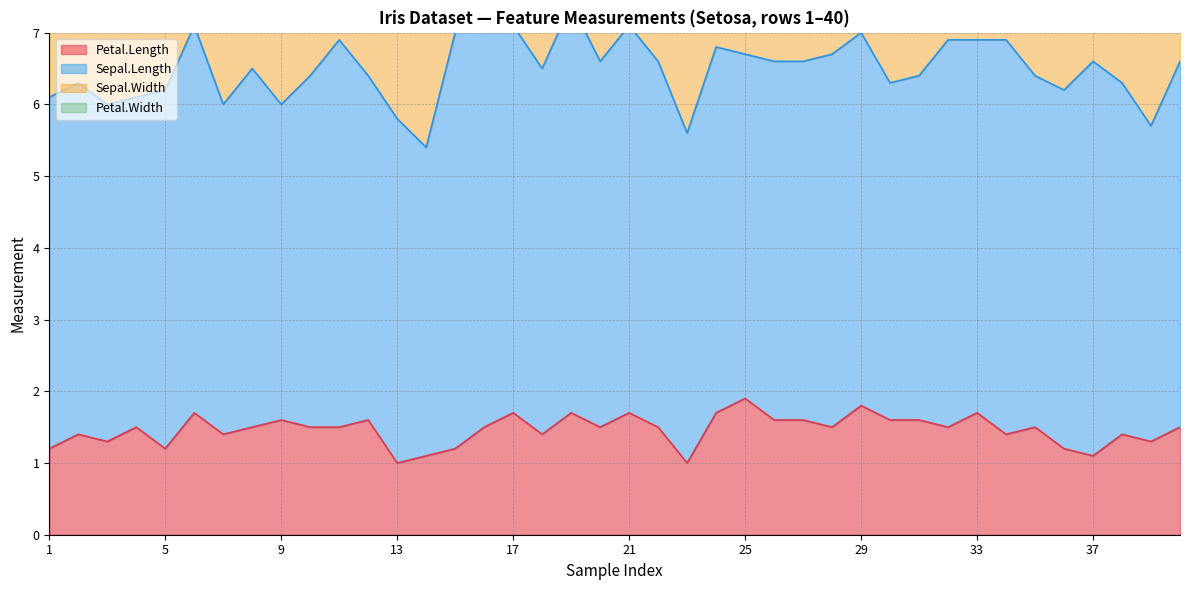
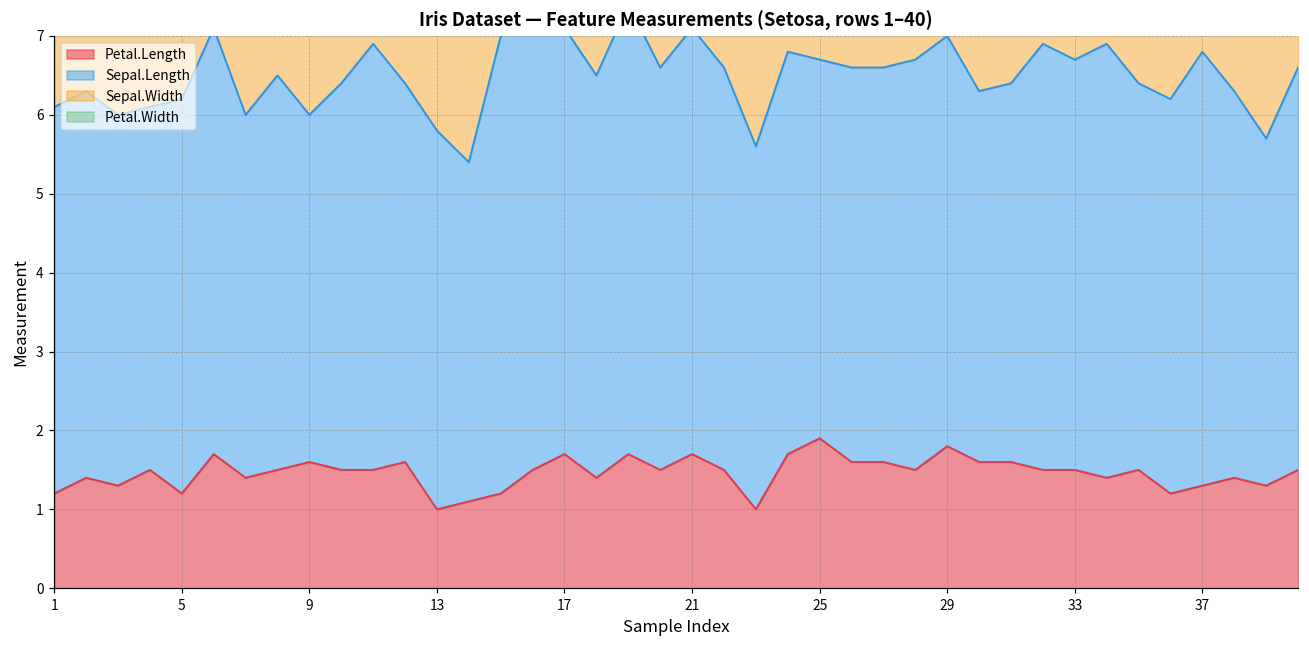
Petal.Length, 33: 1.7 -> 1.5
Petal.Length, 37: 1.1 -> 1.3
